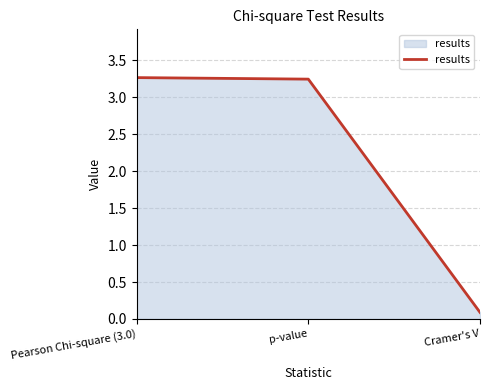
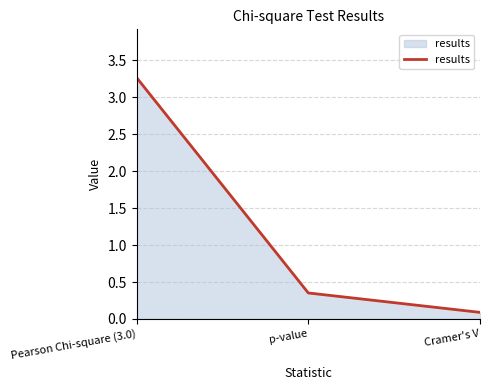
p-value: 3.2 -> 0.4
